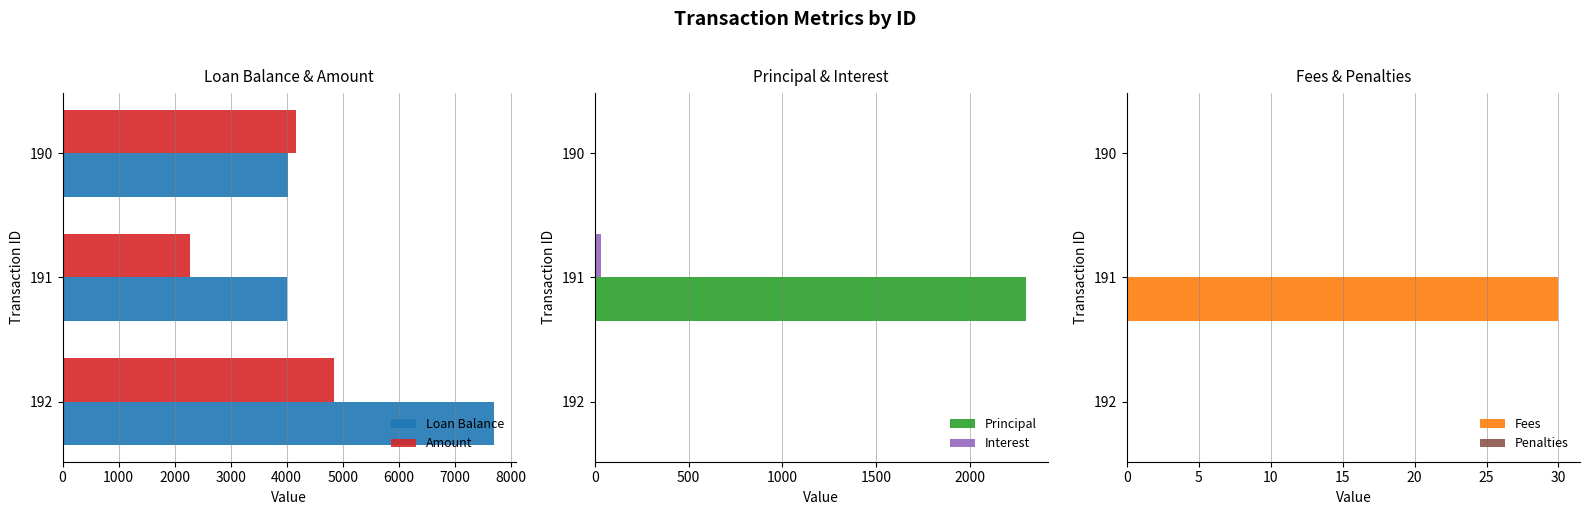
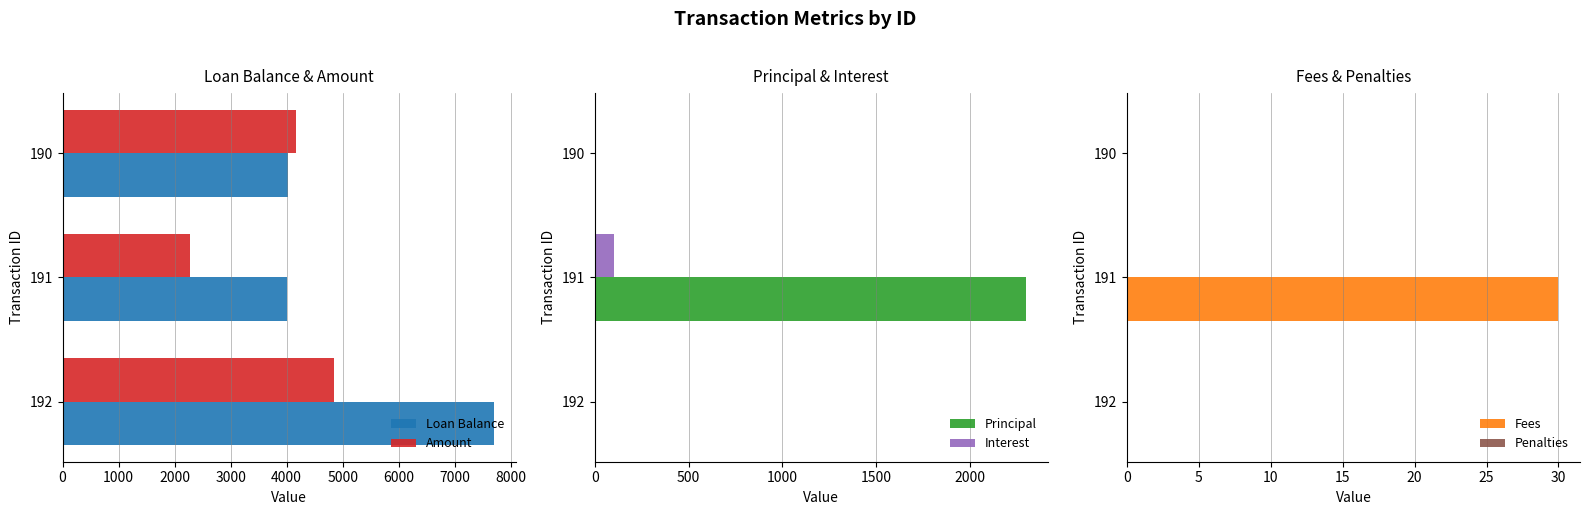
Principal & Interest, Interest, 191: 30 -> 100
